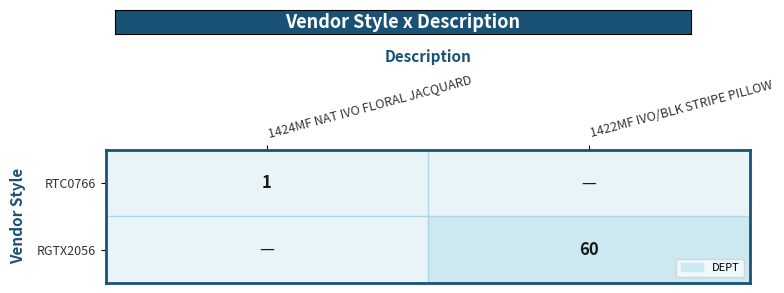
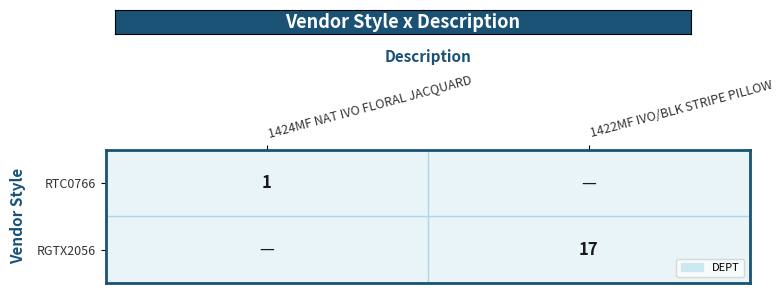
RGTX2056, 1422MF IVO/BLK STRIPE PILLOW: 60 -> 17
